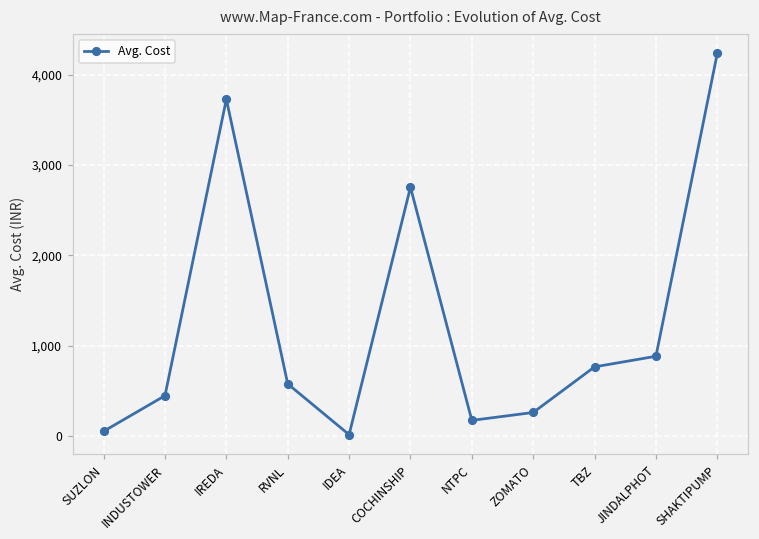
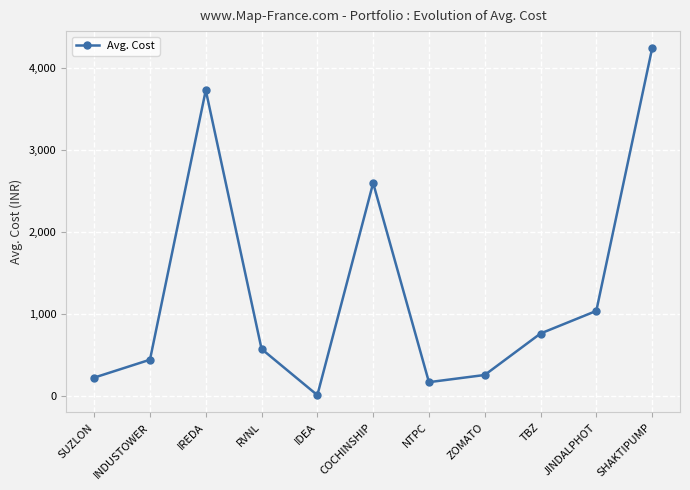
SUZLON: 100 -> 200
COCHINSHIP: 2,800 -> 2,600
JINDALPHOT: 900 -> 1,000
